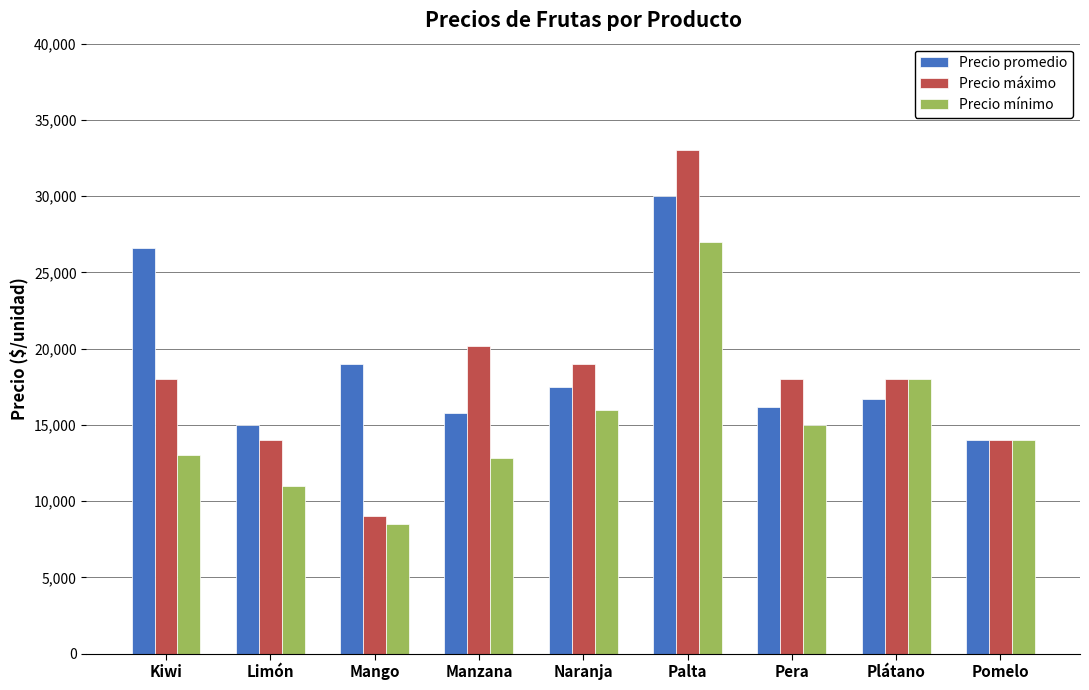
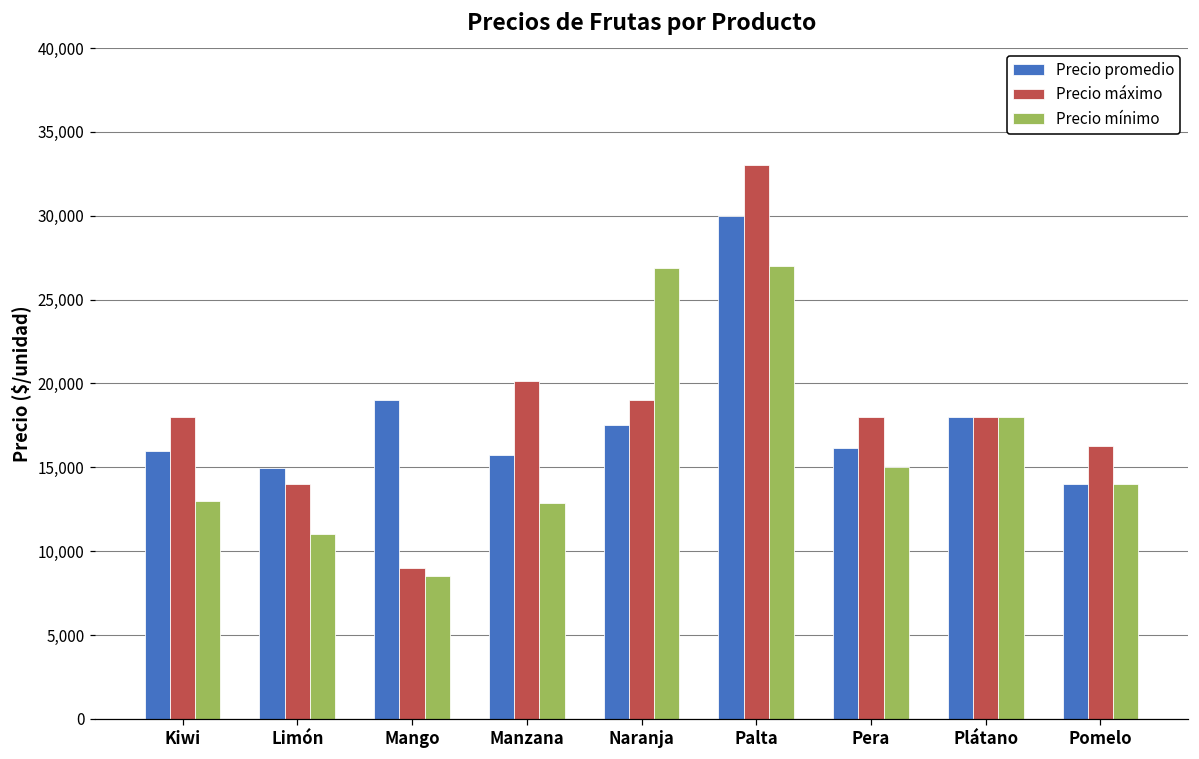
Precio promedio, Kiwi: 26,600 -> 16,000
Precio mínimo, Naranja: 16,000 -> 26,900
Precio promedio, Plátano: 16,700 -> 18,000
Precio máximo, Pomelo: 14,000 -> 16,300
